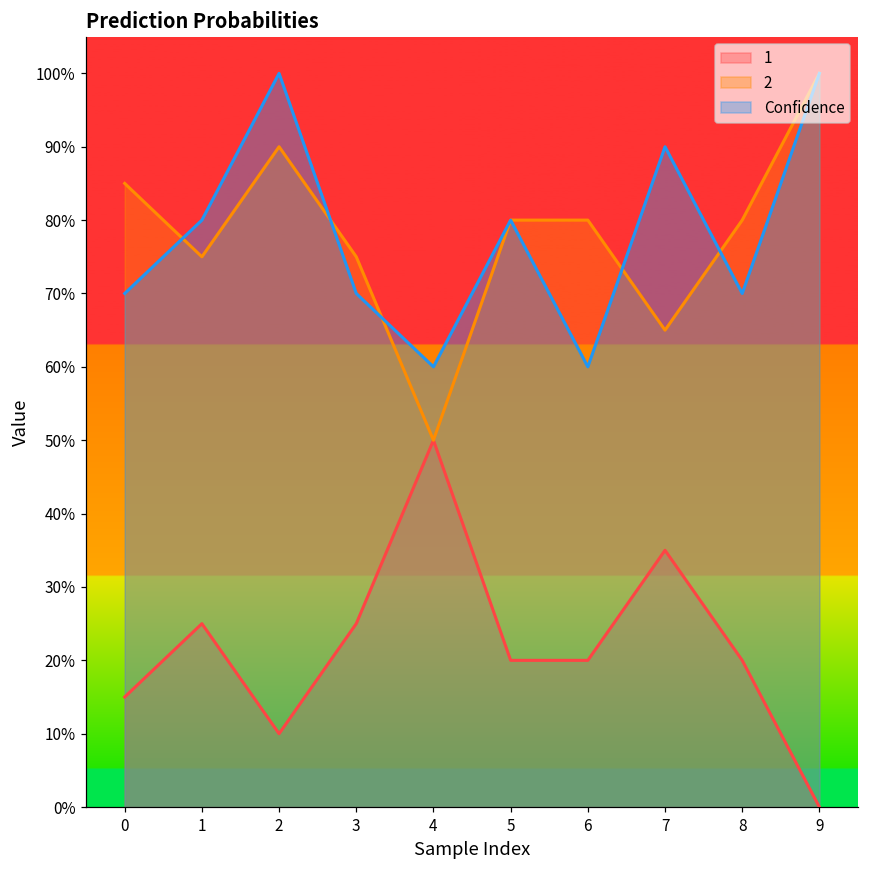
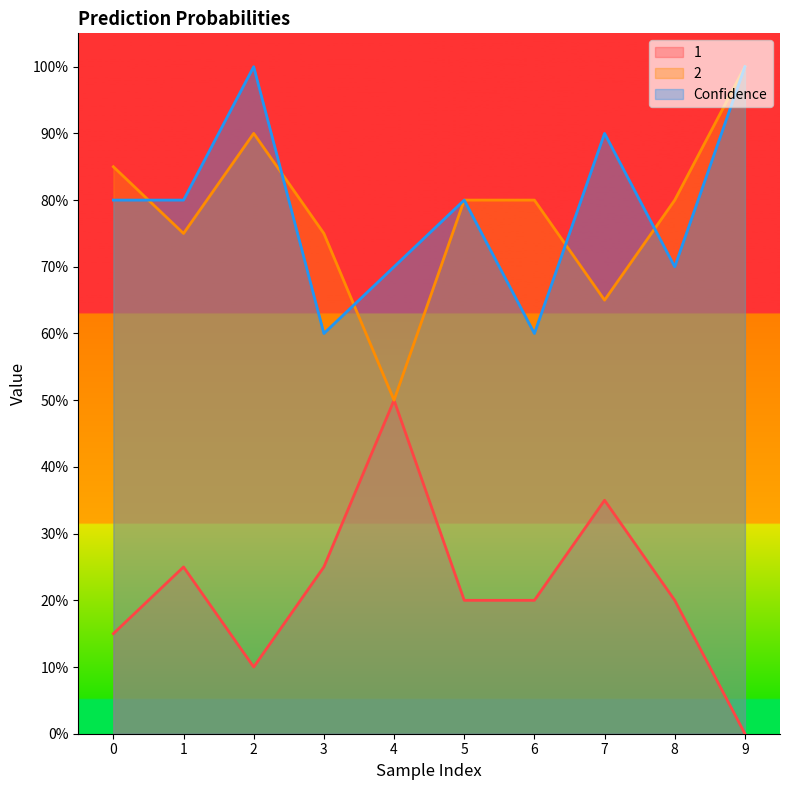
Confidence, 0: 70% -> 80%
Confidence, 3: 70% -> 60%
Confidence, 4: 60% -> 70%
